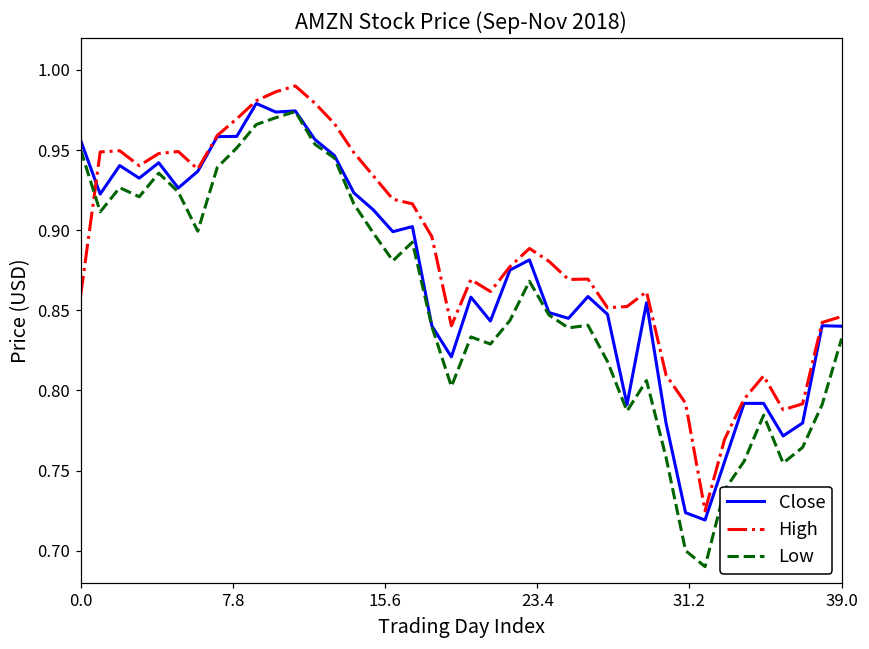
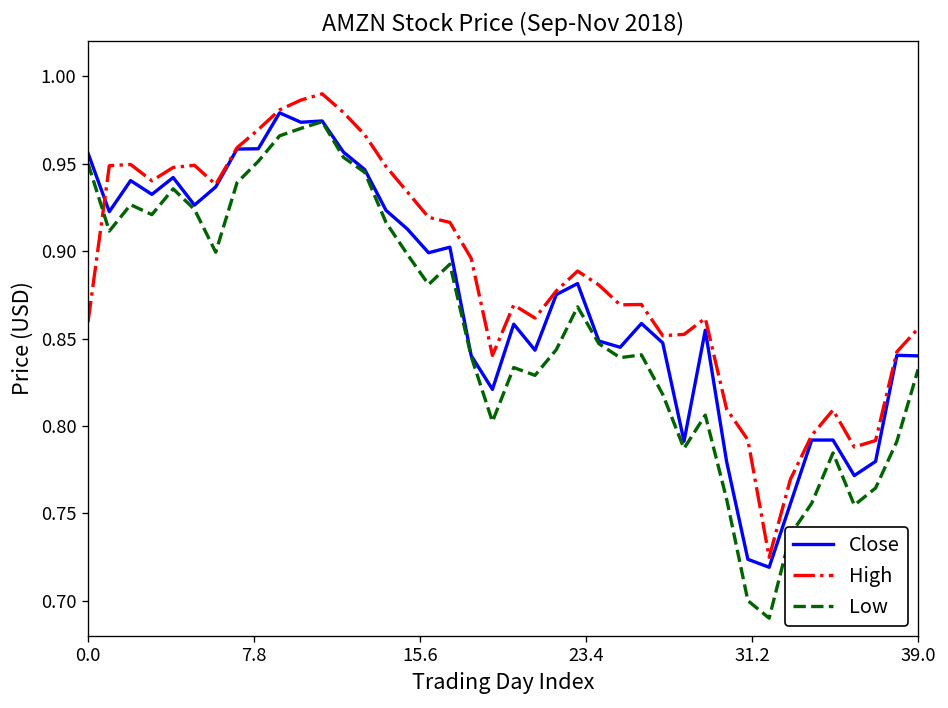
High, 39.0: 0.846 -> 0.856
